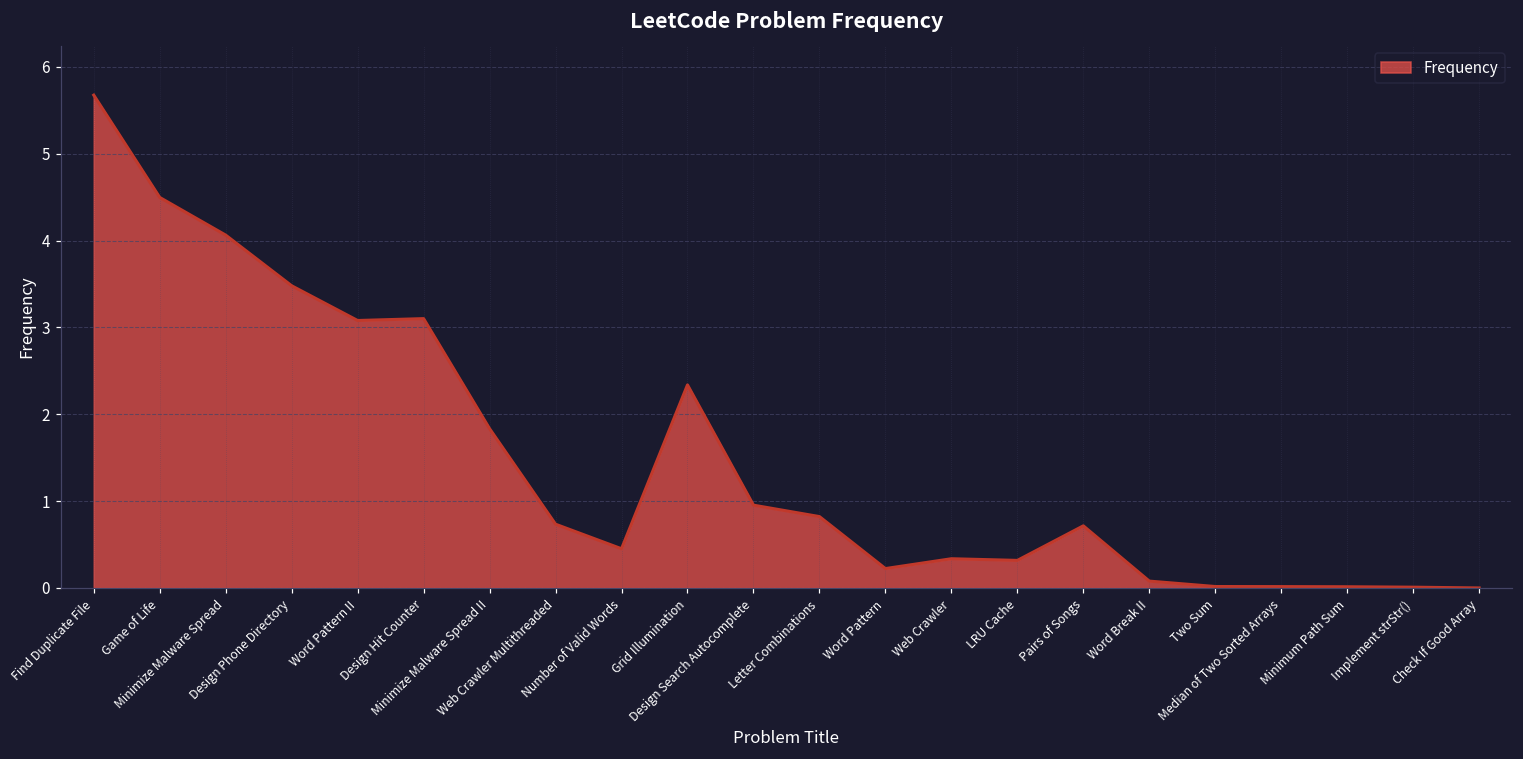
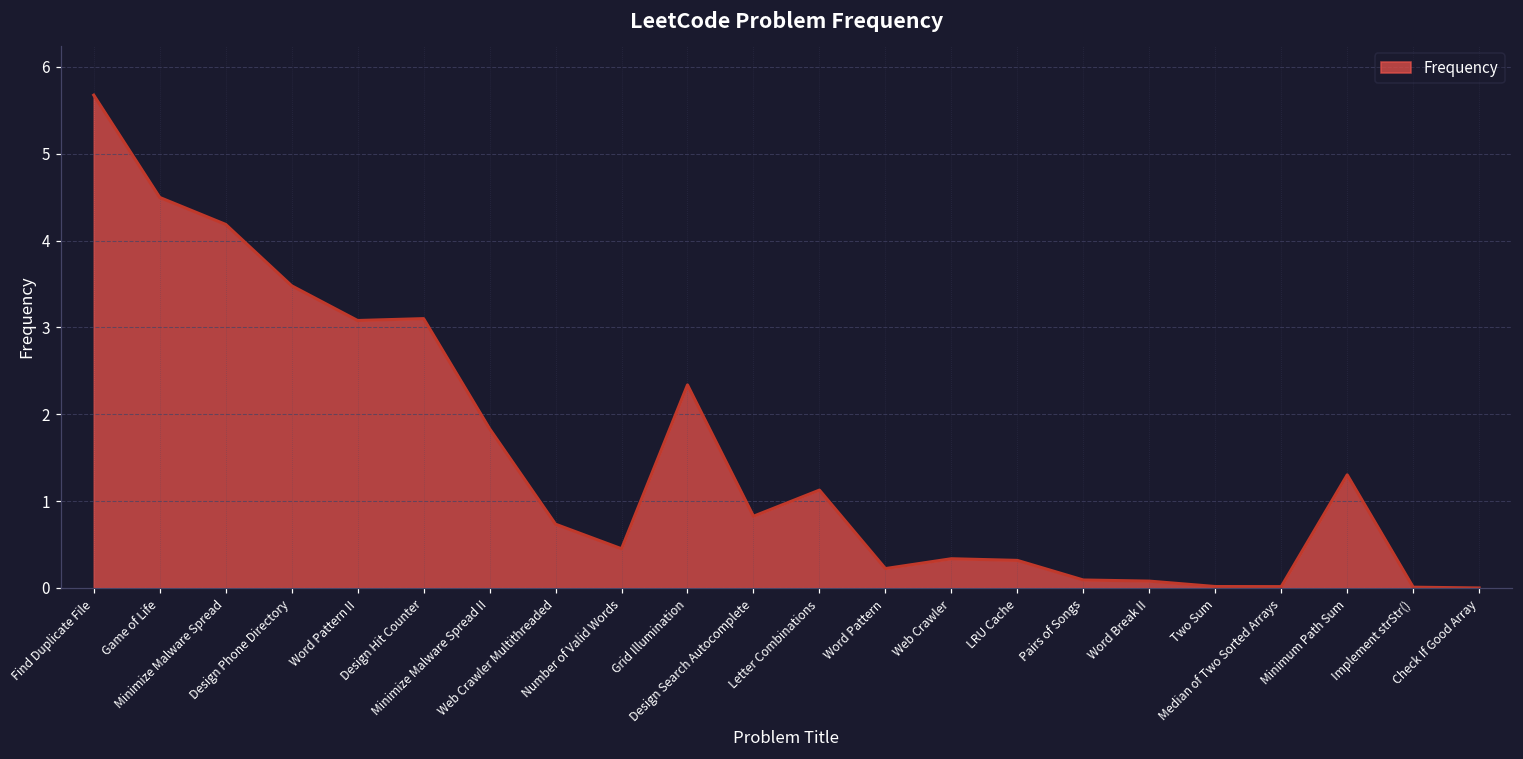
Minimize Malware Spread: 4.1 -> 4.2
Design Search Autocomplete: 1.0 -> 0.8
Letter Combinations: 0.8 -> 1.1
Pairs of Songs: 0.7 -> 0.1
Minimum Path Sum: 0.0 -> 1.3
